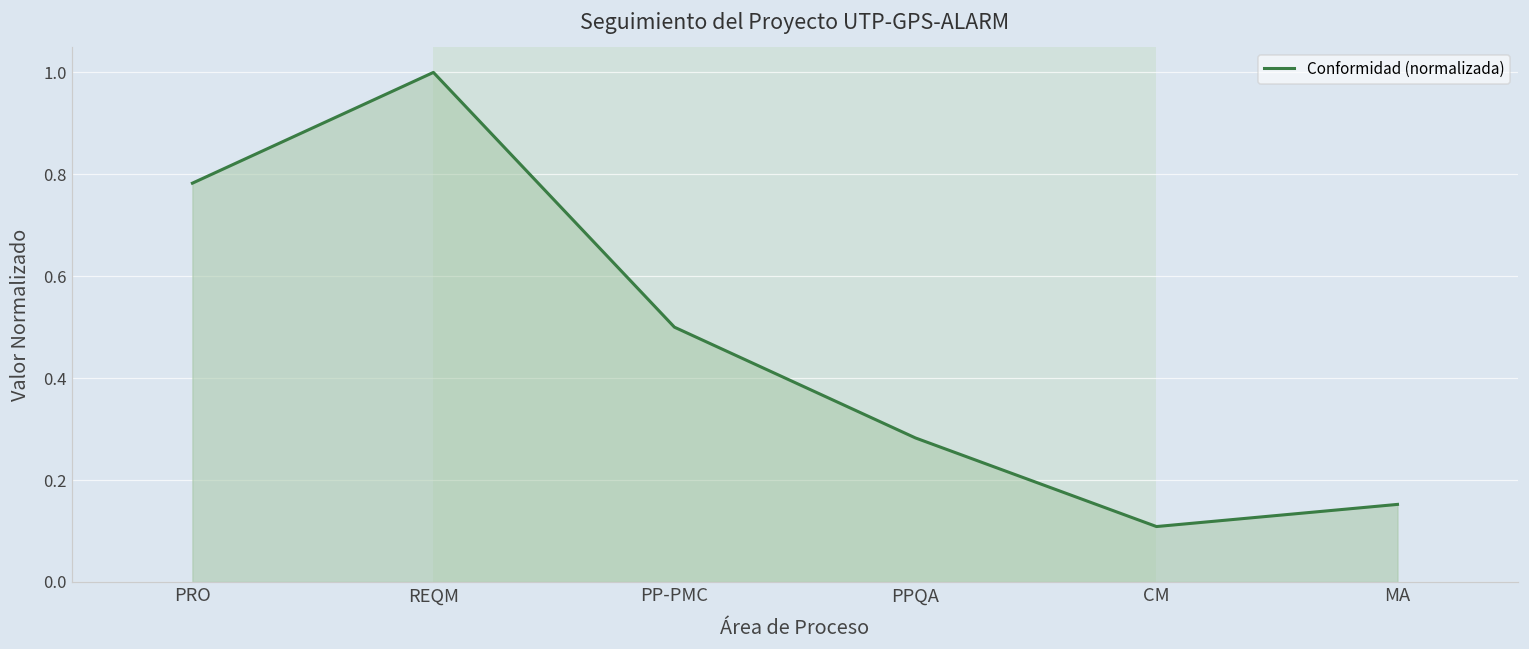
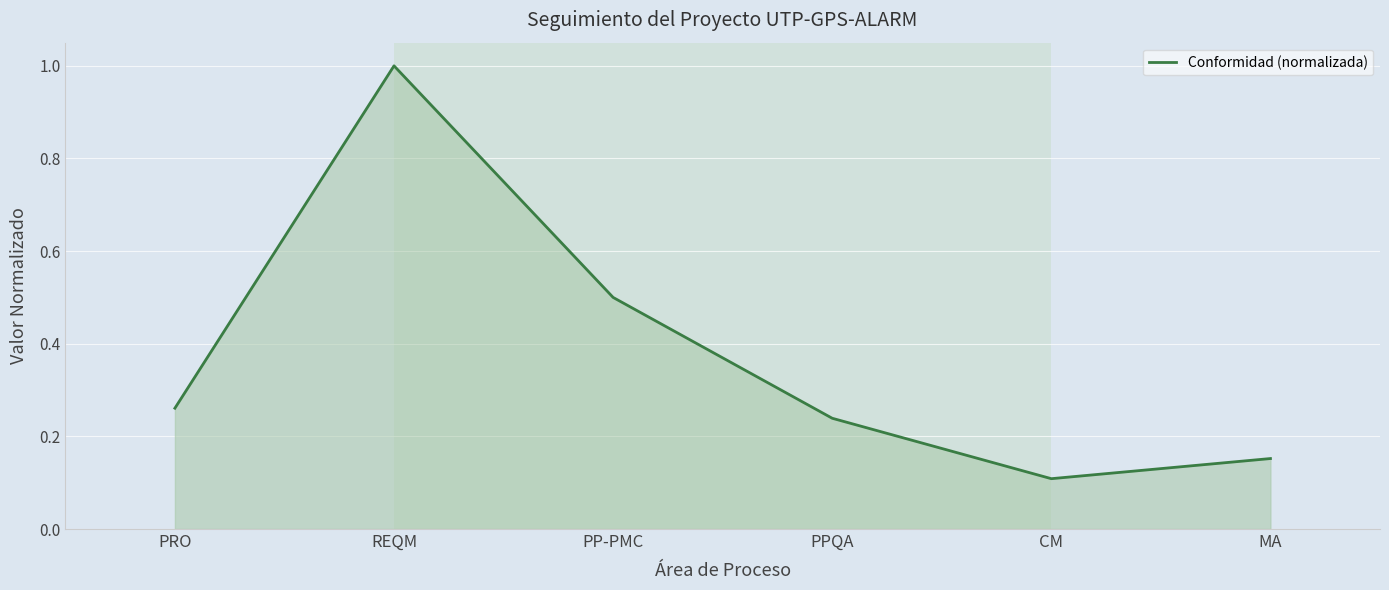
PRO: 0.78 -> 0.26
PPQA: 0.28 -> 0.24
